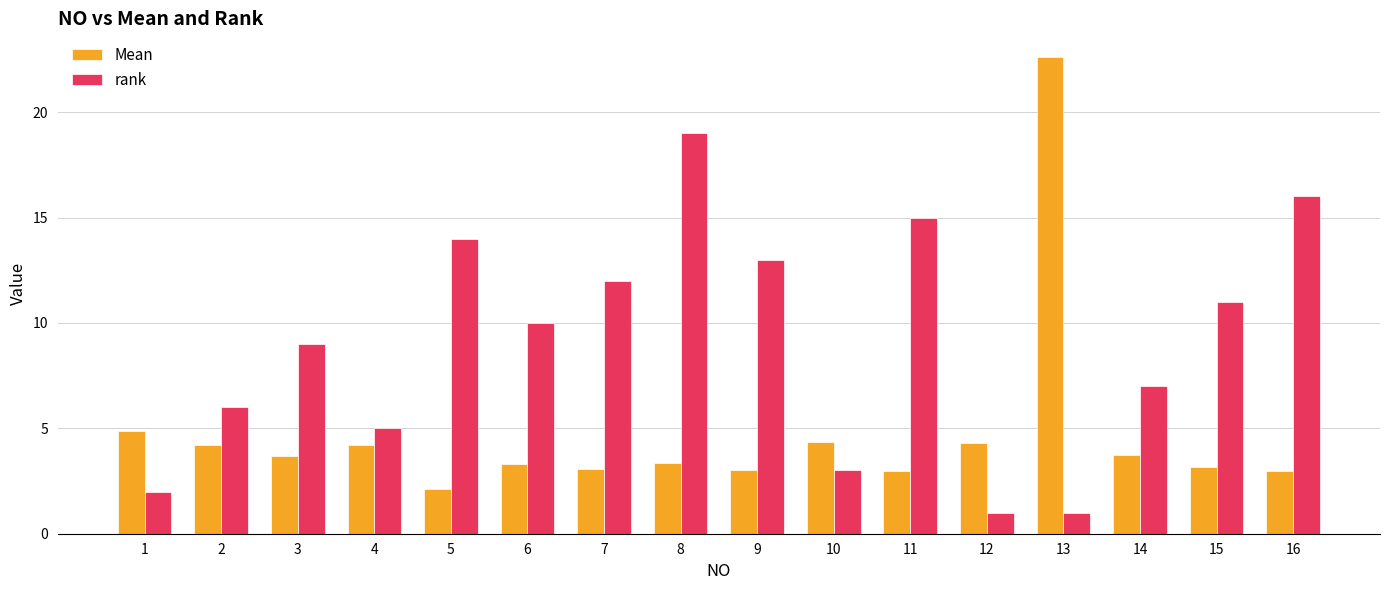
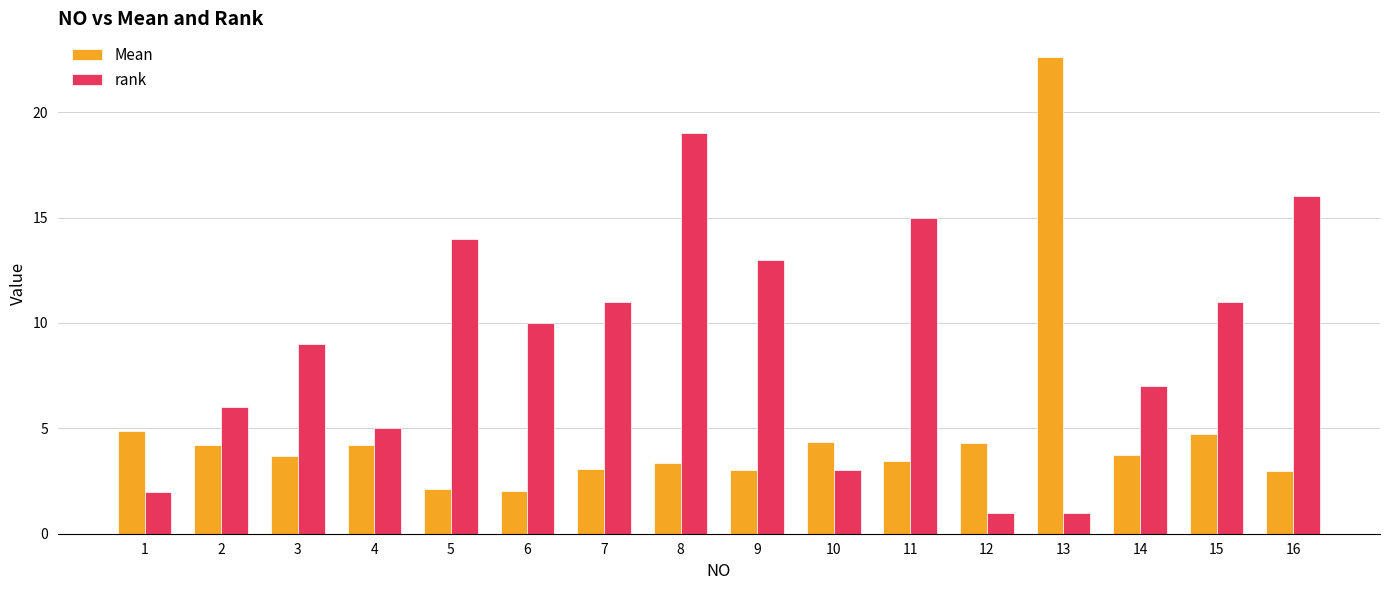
Mean, 6: 3.3 -> 2.0
rank, 7: 12 -> 11
Mean, 11: 3.0 -> 3.4
Mean, 15: 3.2 -> 4.7
